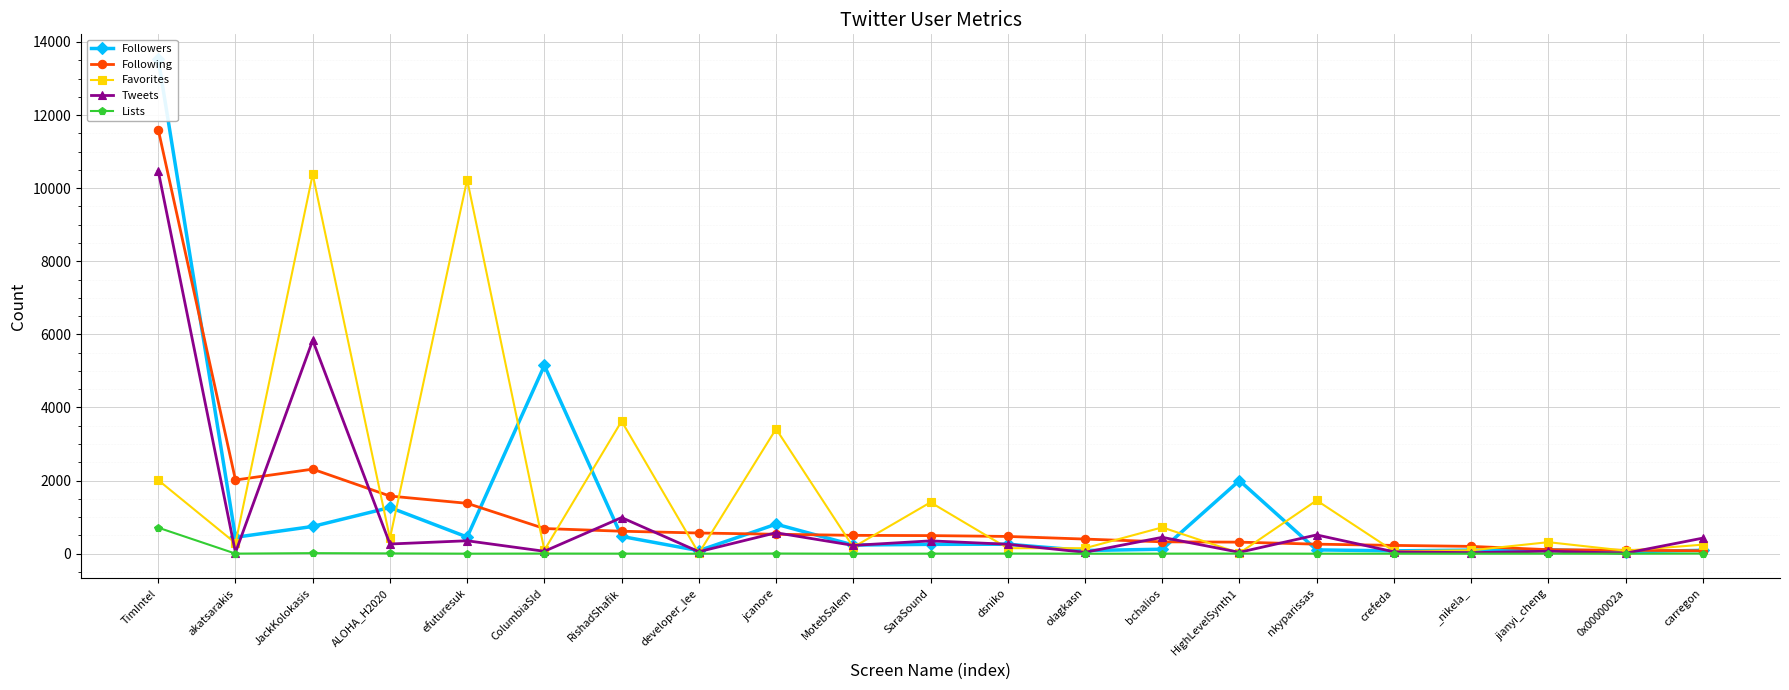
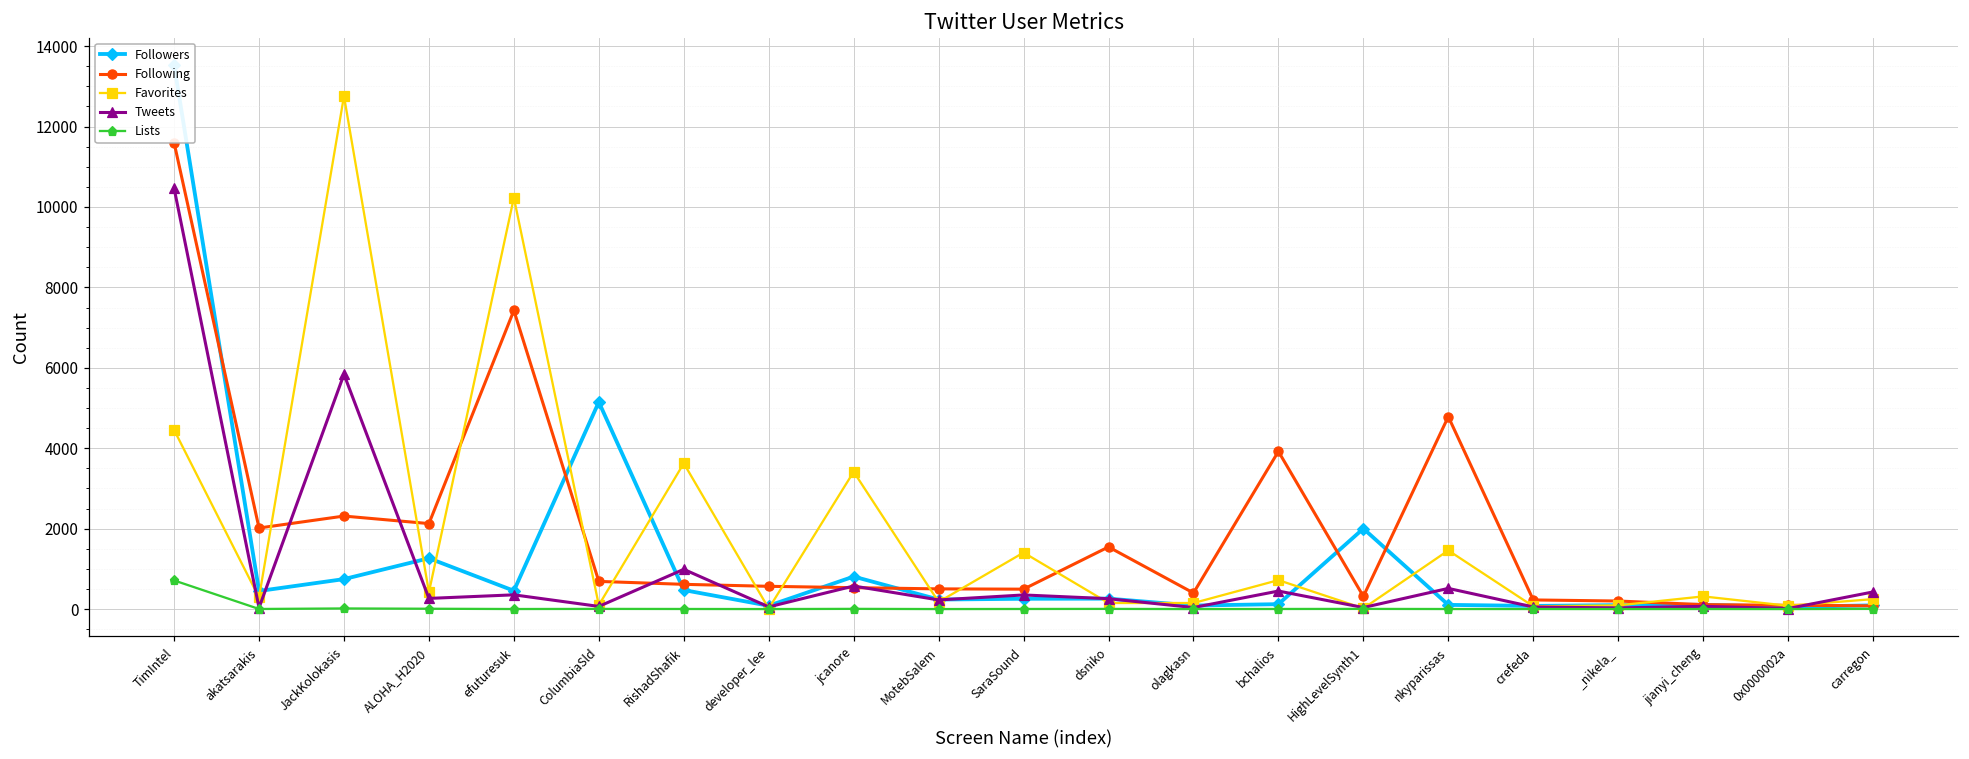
Favorites, TimIntel: 2000 -> 4500
Favorites, JackKolokasis: 10400 -> 12800
Following, ALOHA_H2020: 1600 -> 2100
Following, efuturesuk: 1400 -> 7400
Following, dsniko: 500 -> 1500
Following, bchalios: 300 -> 3900
Following, nkyparissas: 300 -> 4800
